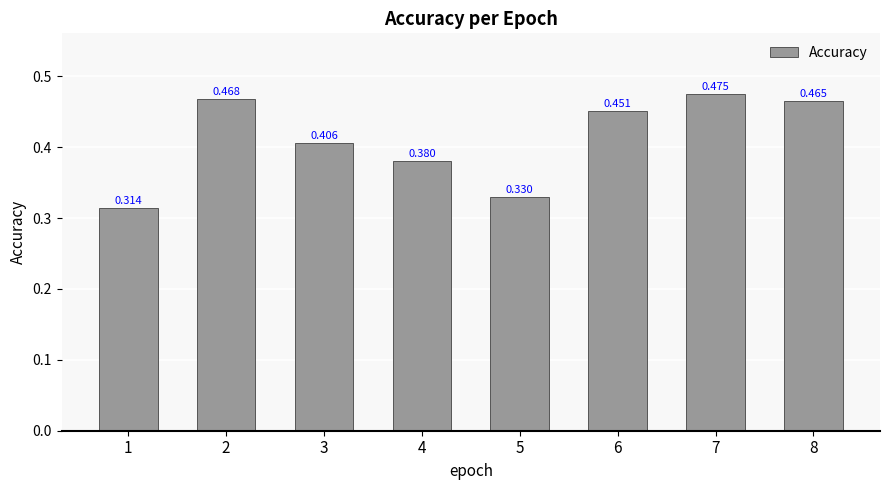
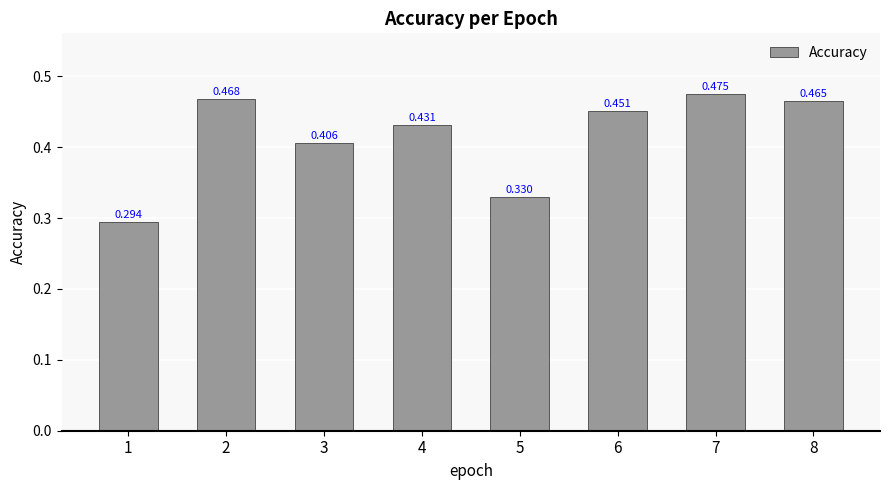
1: 0.314 -> 0.294
4: 0.380 -> 0.431
